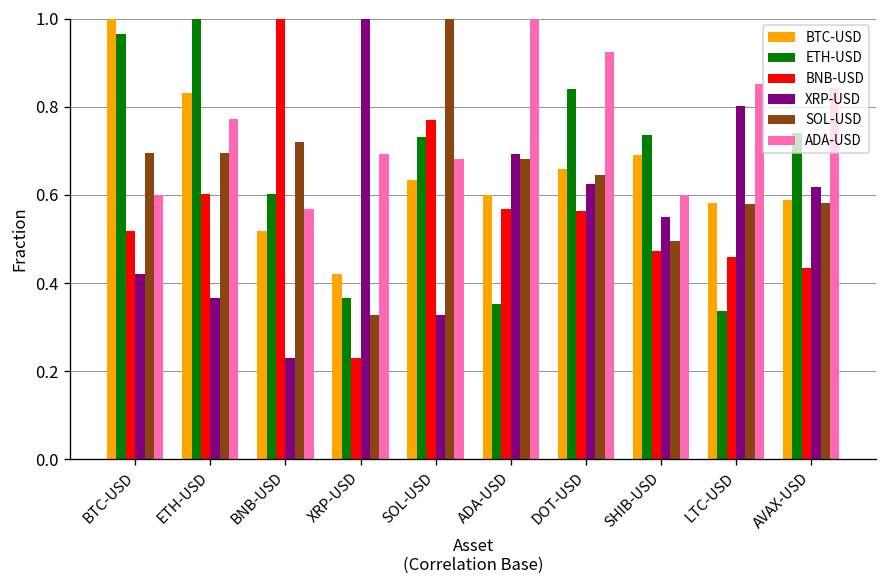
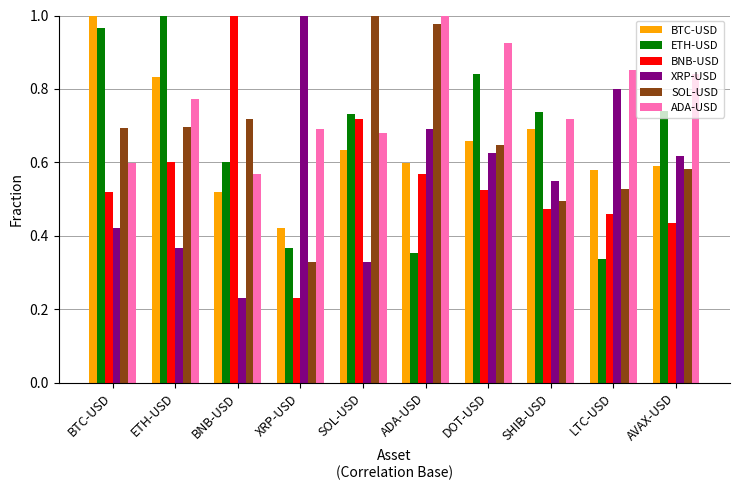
BNB-USD, SOL-USD: 0.77 -> 0.72
SOL-USD, ADA-USD: 0.68 -> 0.98
BNB-USD, DOT-USD: 0.56 -> 0.53
ADA-USD, SHIB-USD: 0.60 -> 0.72
SOL-USD, LTC-USD: 0.58 -> 0.53
